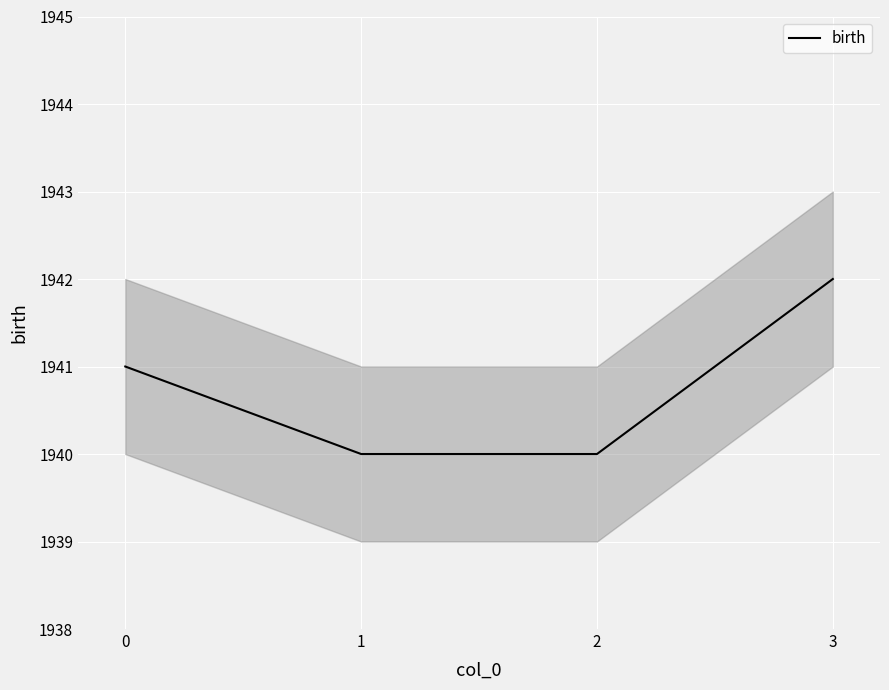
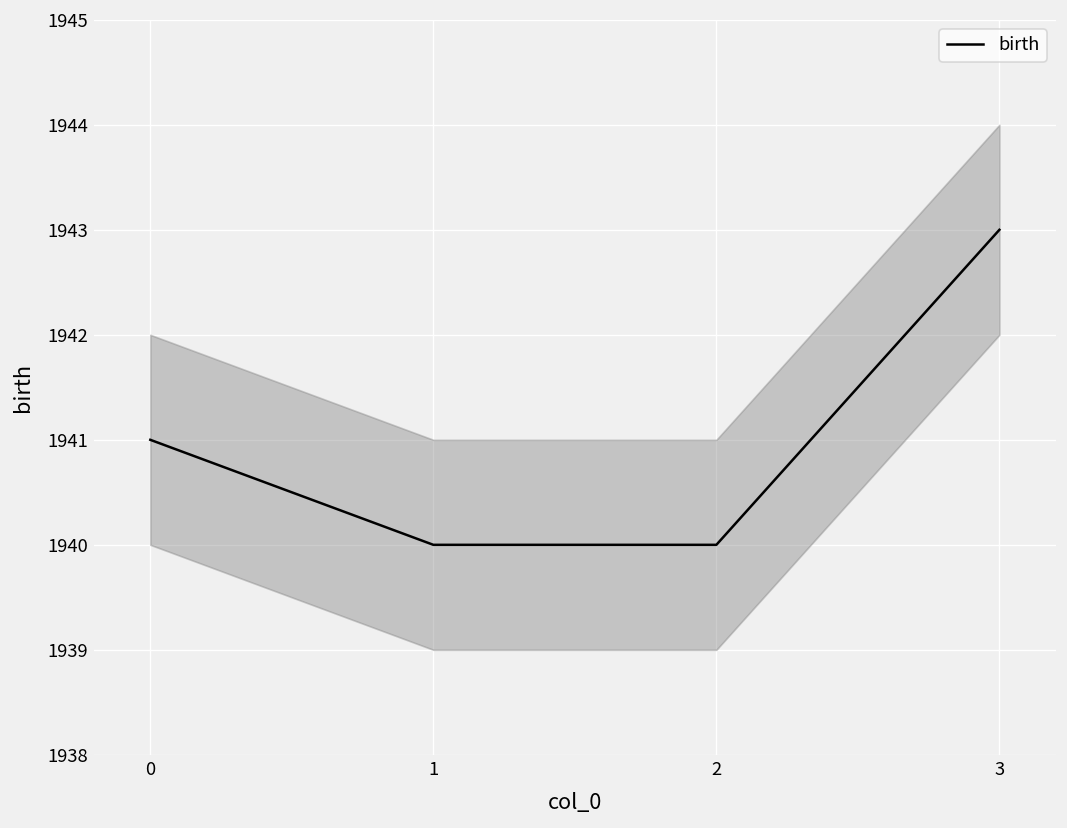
birth, 3: 1942 -> 1943
